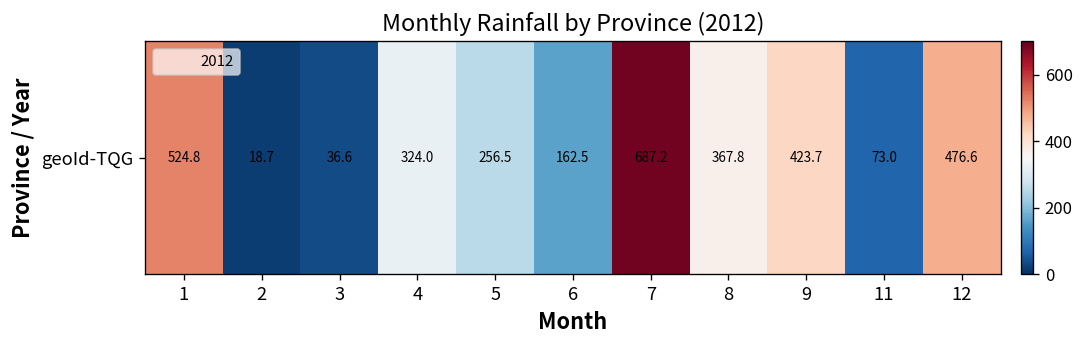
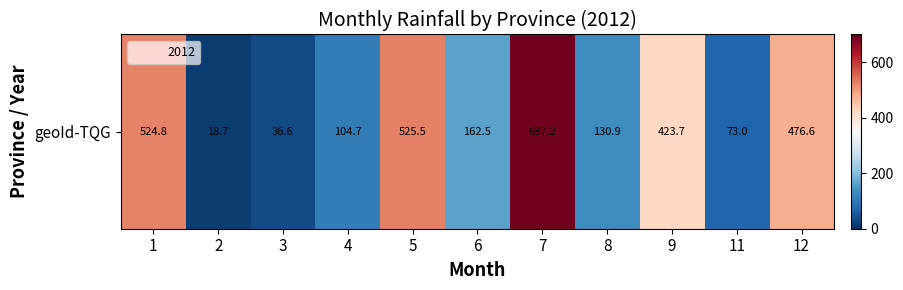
geoId-TQG, 4: 324.0 -> 104.7
geoId-TQG, 5: 256.5 -> 525.5
geoId-TQG, 8: 367.8 -> 130.9
